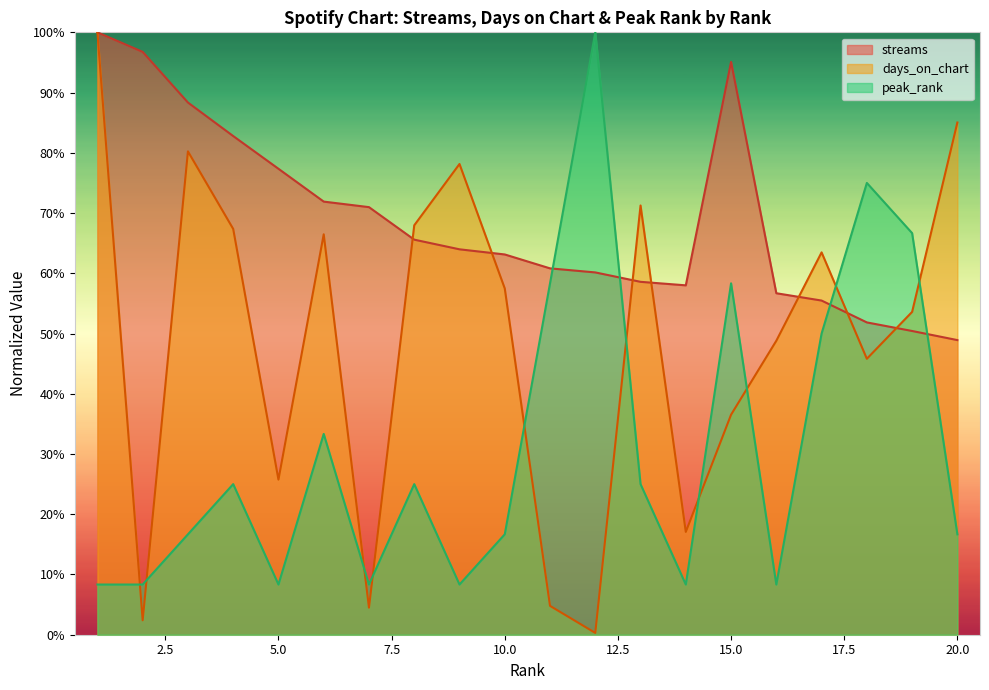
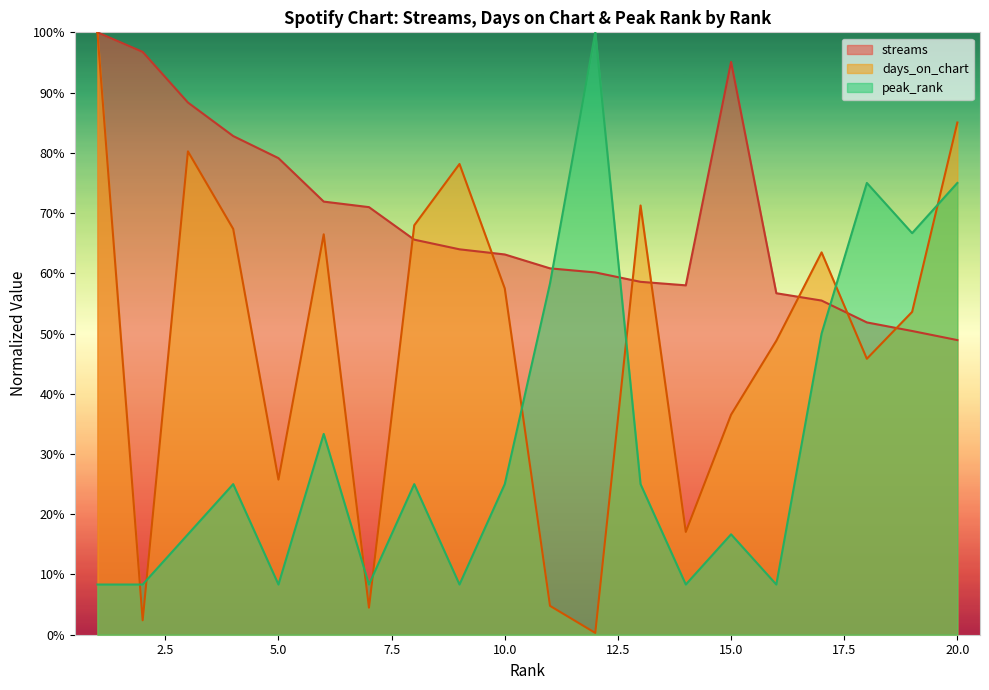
streams, 5.0: 77% -> 79%
peak_rank, 10.0: 17% -> 25%
peak_rank, 15.0: 58% -> 17%
peak_rank, 20.0: 17% -> 75%
